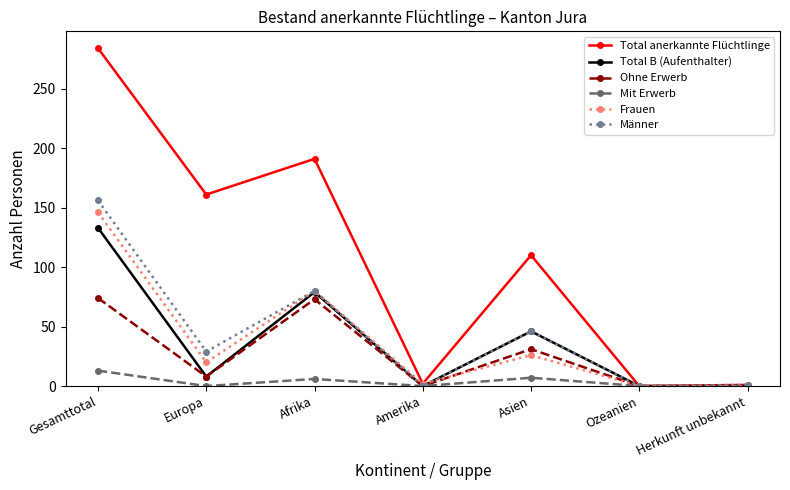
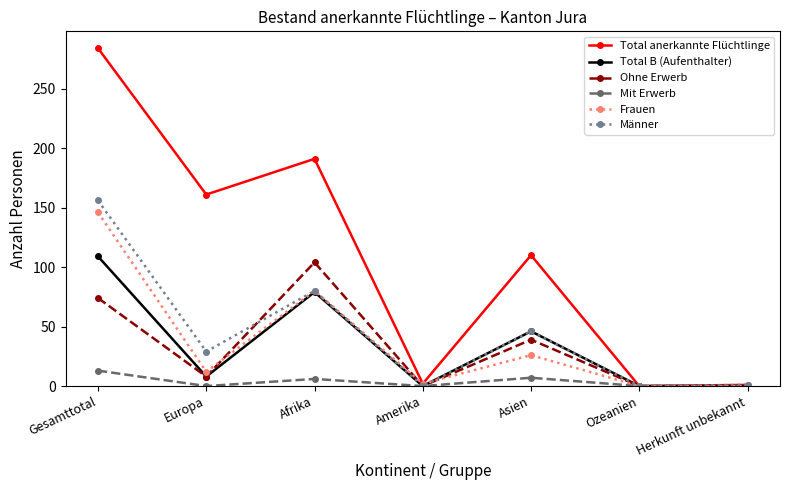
Total B (Aufenthalter), Gesamttotal: 133 -> 109
Frauen, Europa: 20 -> 12
Ohne Erwerb, Afrika: 73 -> 104
Ohne Erwerb, Asien: 31 -> 39
